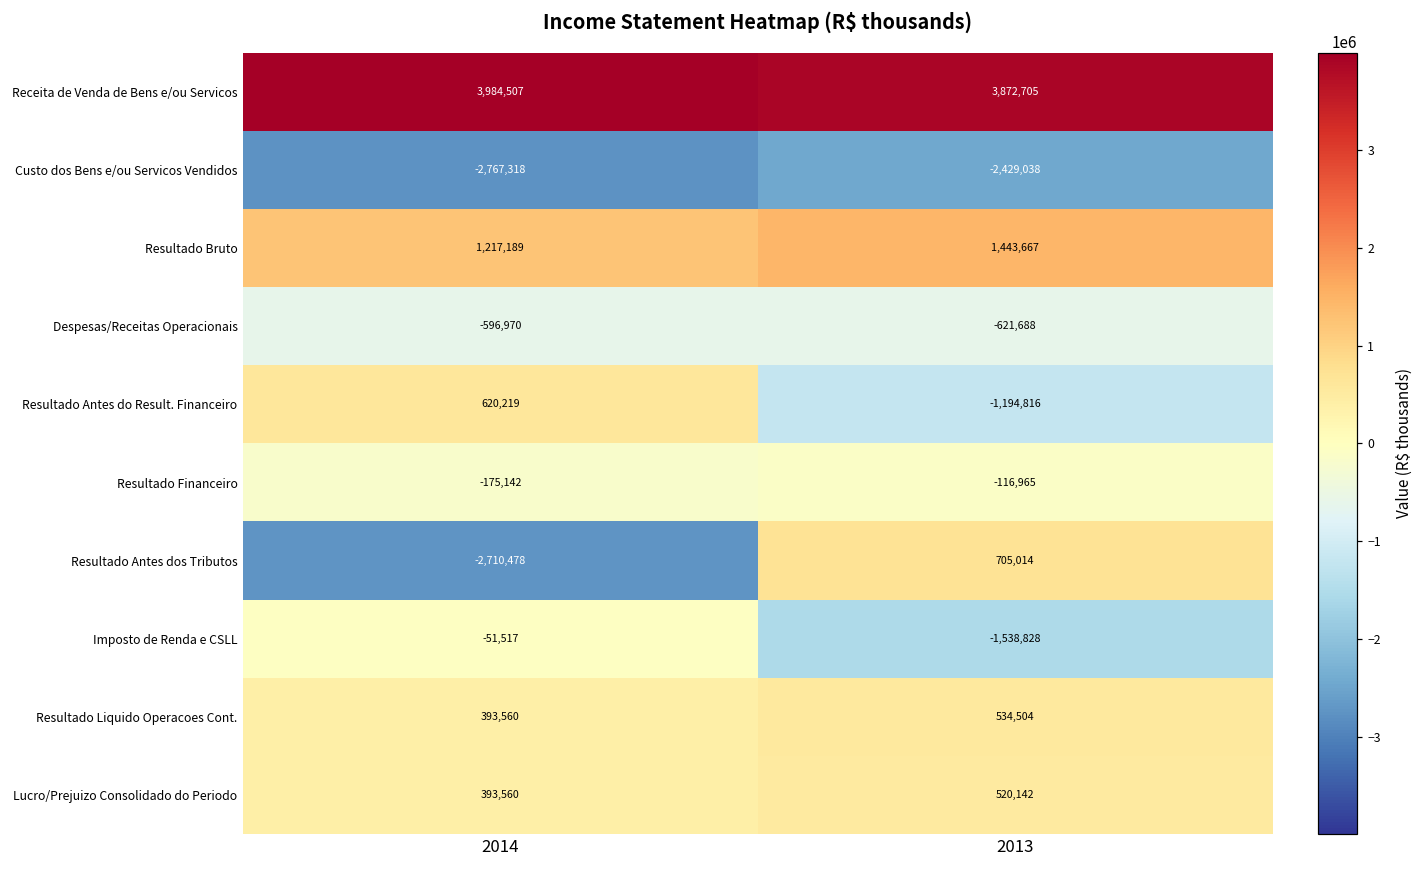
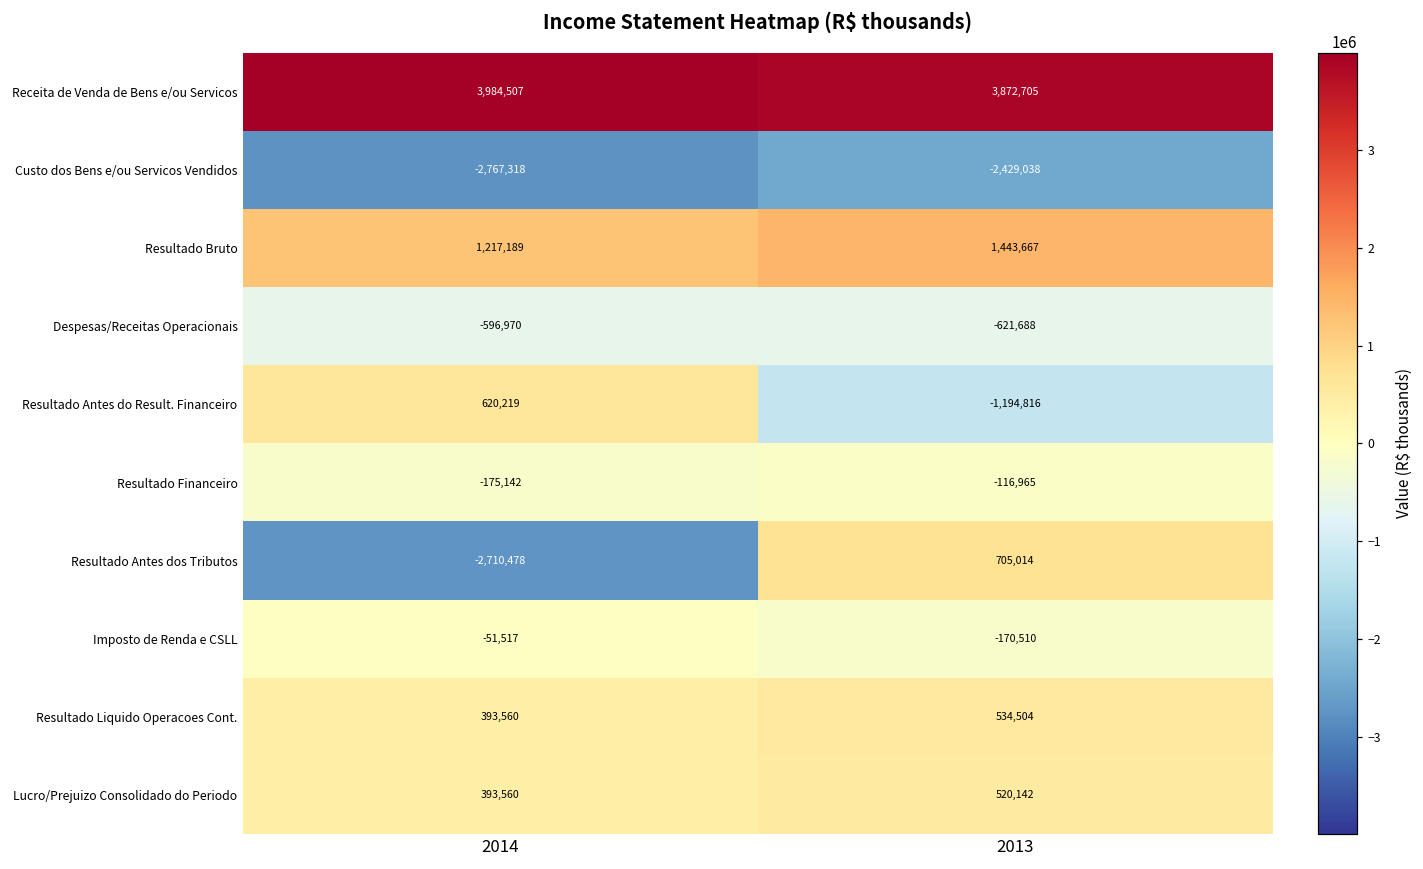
Imposto de Renda e CSLL, 2013: -1,538,828 -> -170,510
